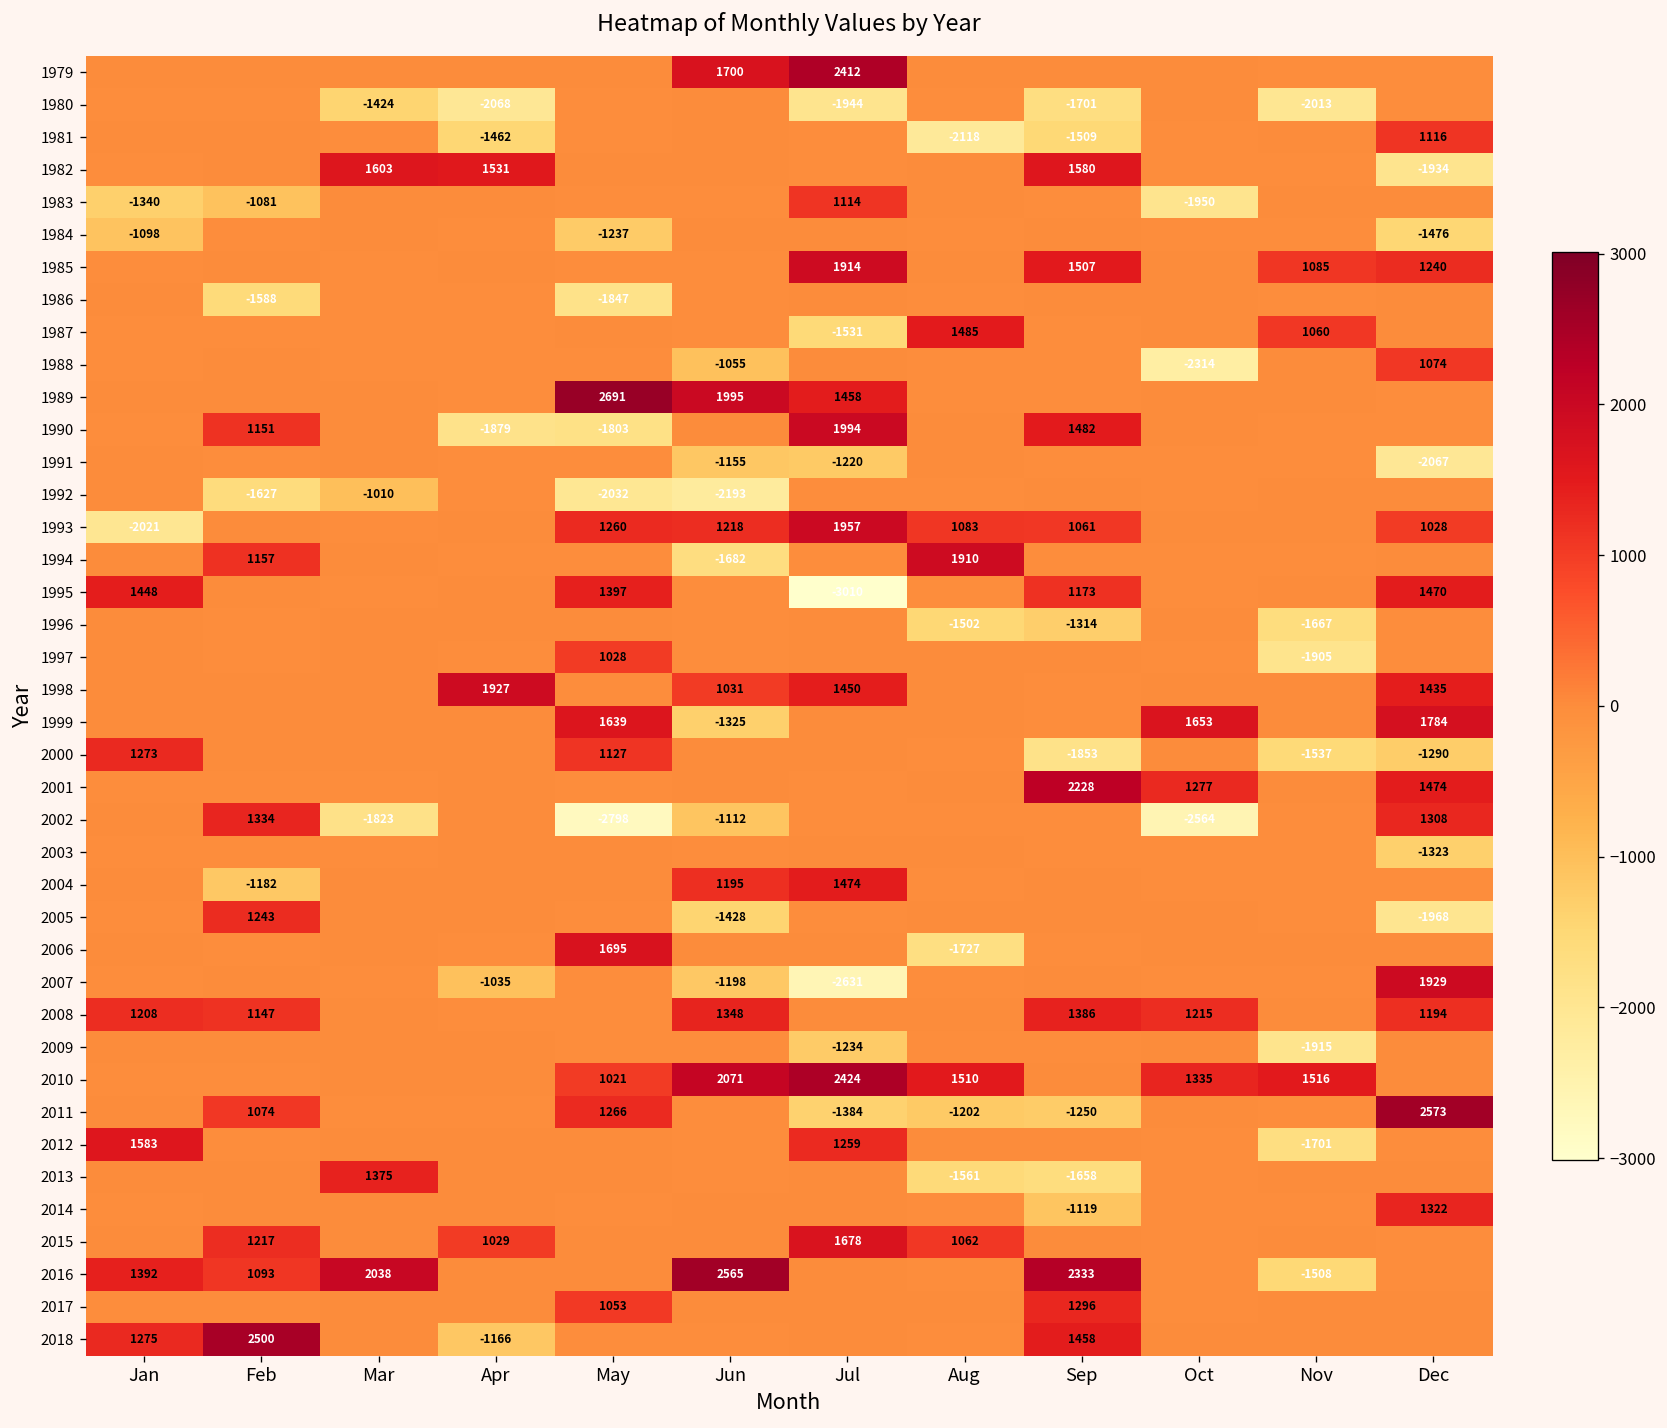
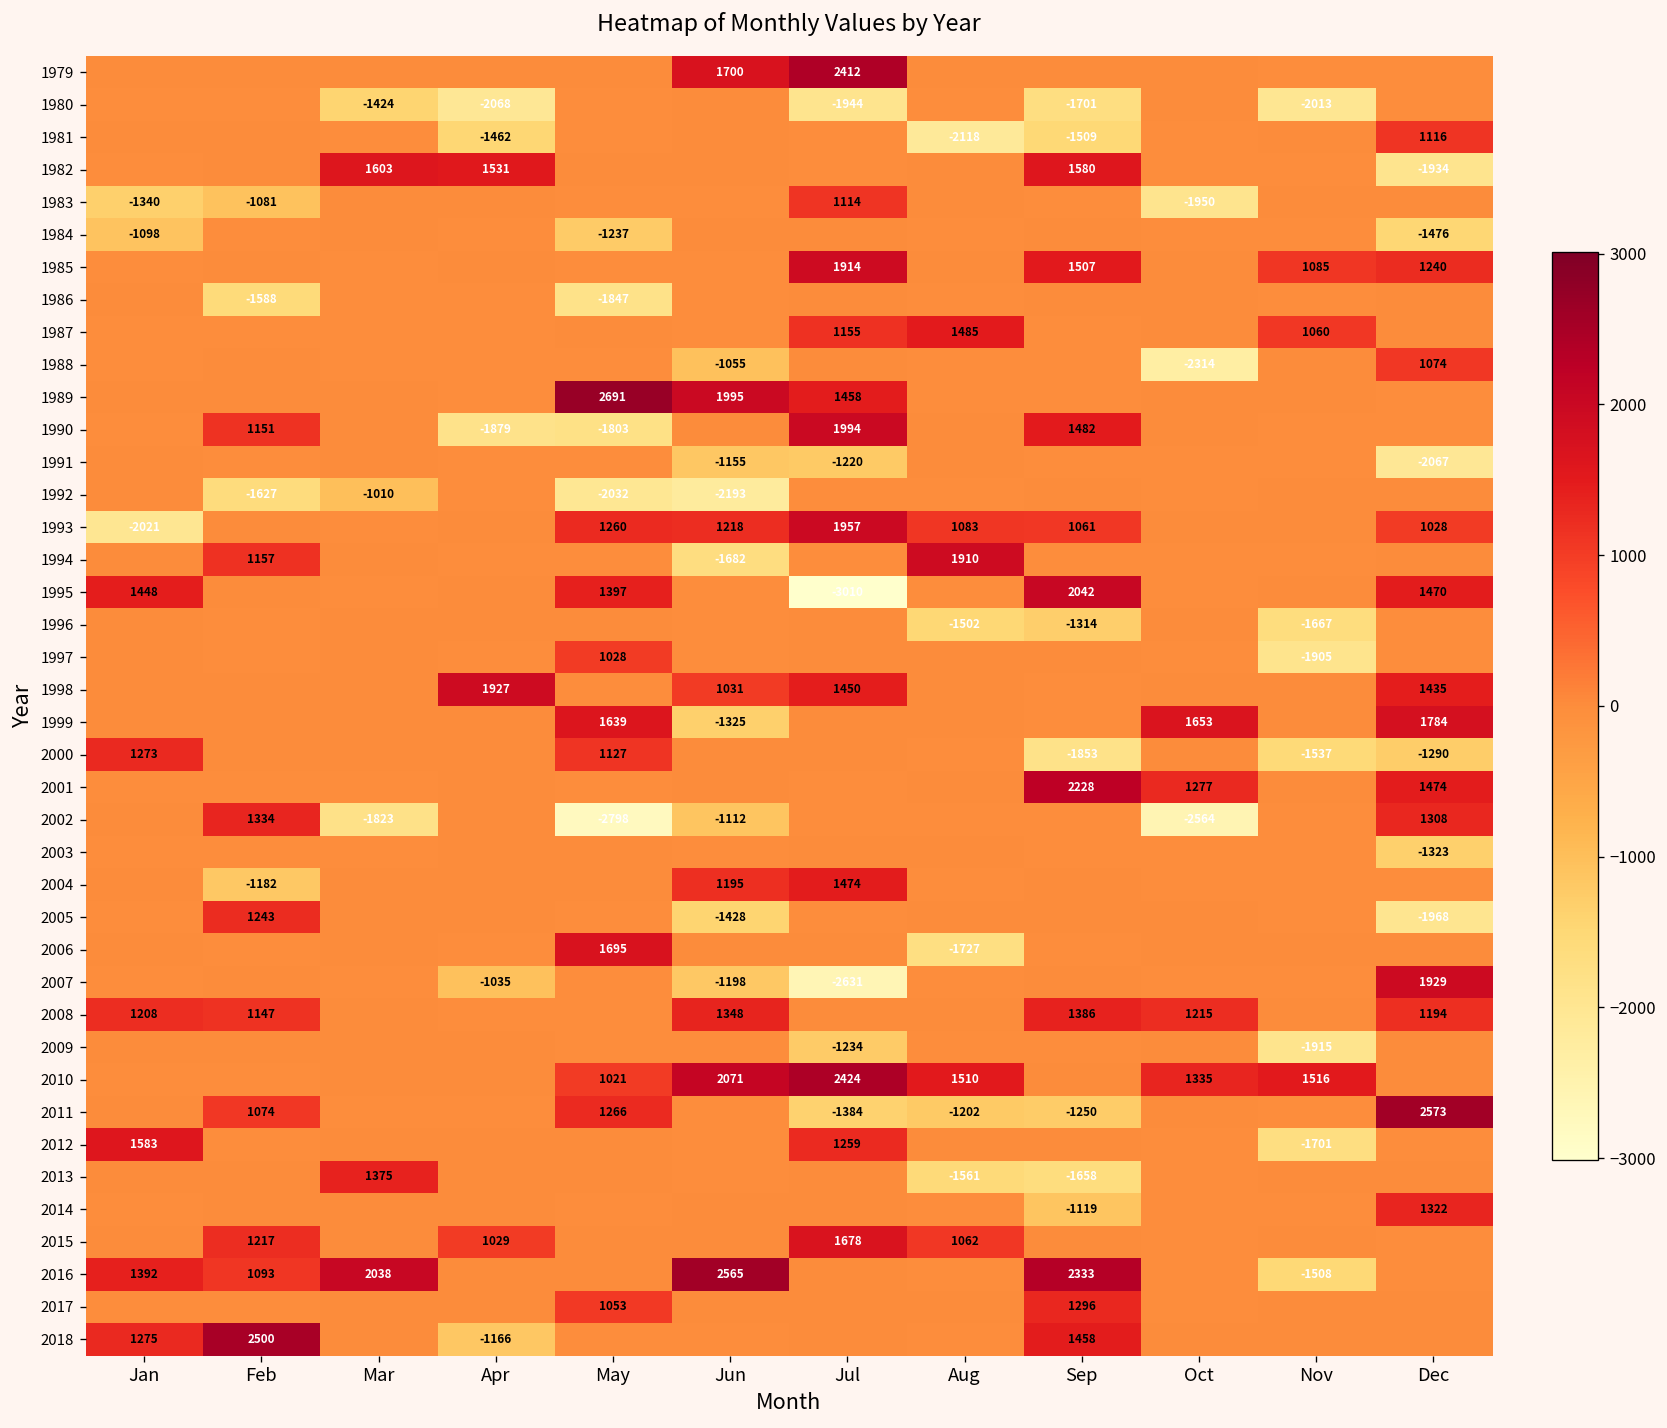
1987, Jul: -1531 -> 1155
1995, Sep: 1173 -> 2042
